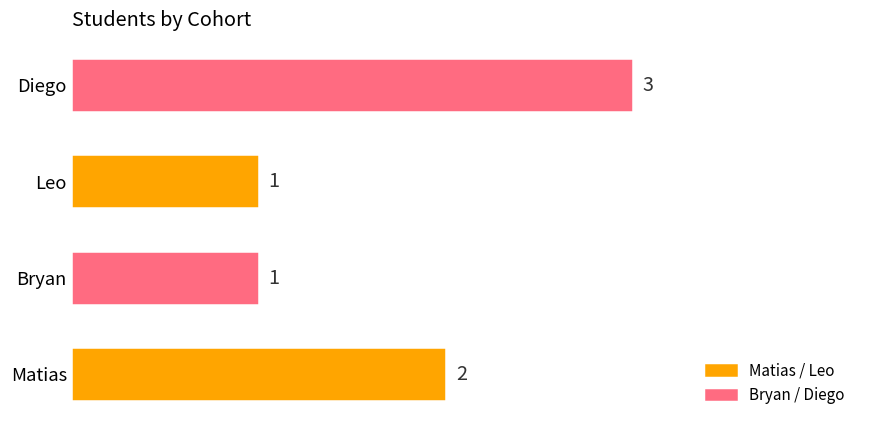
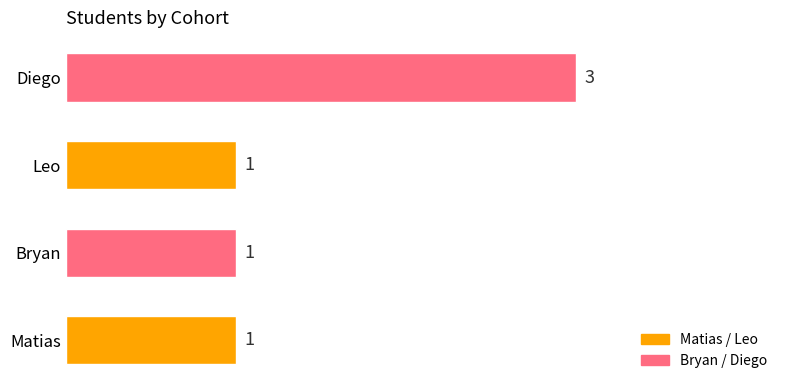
Matias: 2 -> 1
